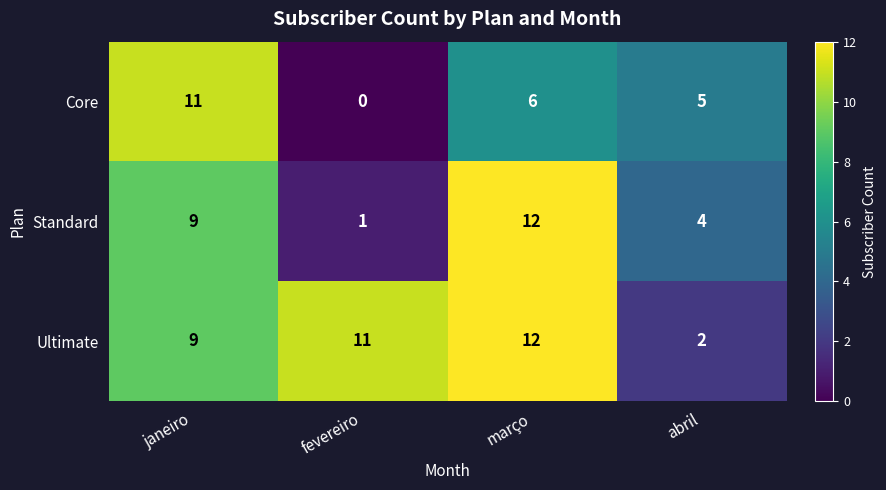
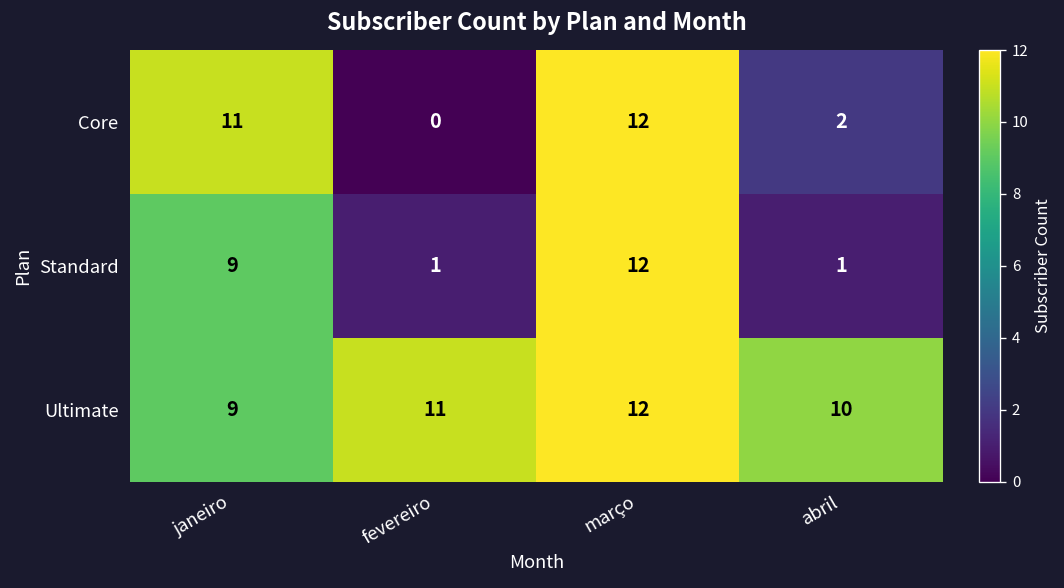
Core, março: 6 -> 12
Core, abril: 5 -> 2
Standard, abril: 4 -> 1
Ultimate, abril: 2 -> 10
